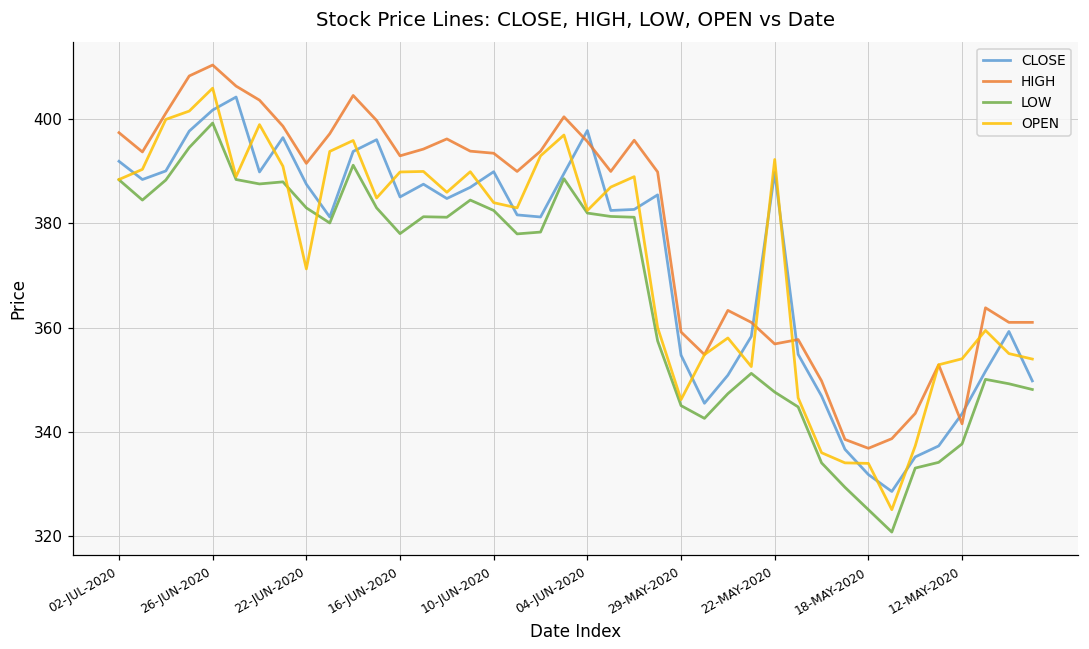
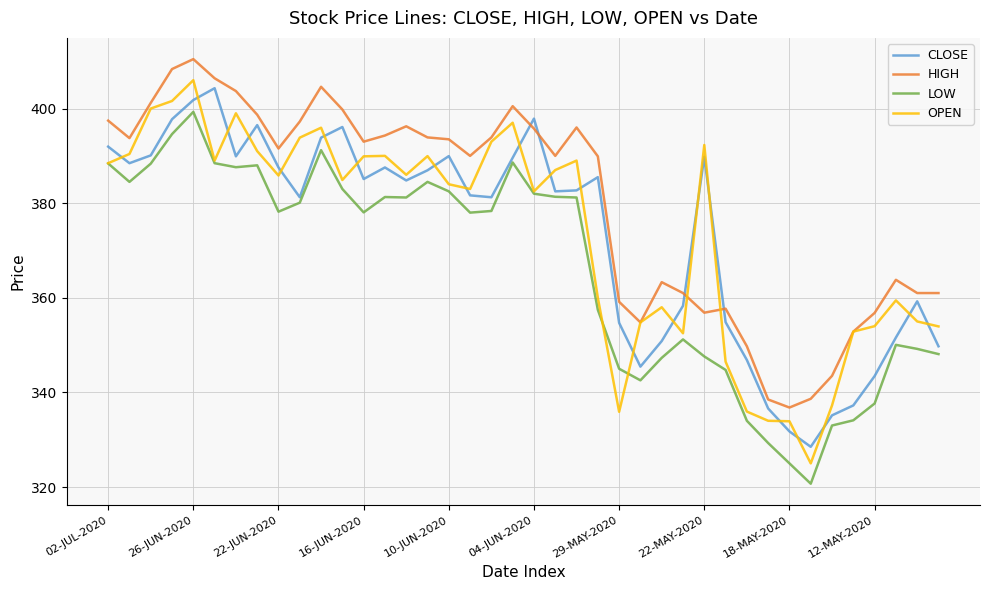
LOW, 22-JUN-2020: 383 -> 378
OPEN, 22-JUN-2020: 371 -> 386
OPEN, 29-MAY-2020: 346 -> 336
HIGH, 12-MAY-2020: 342 -> 357
